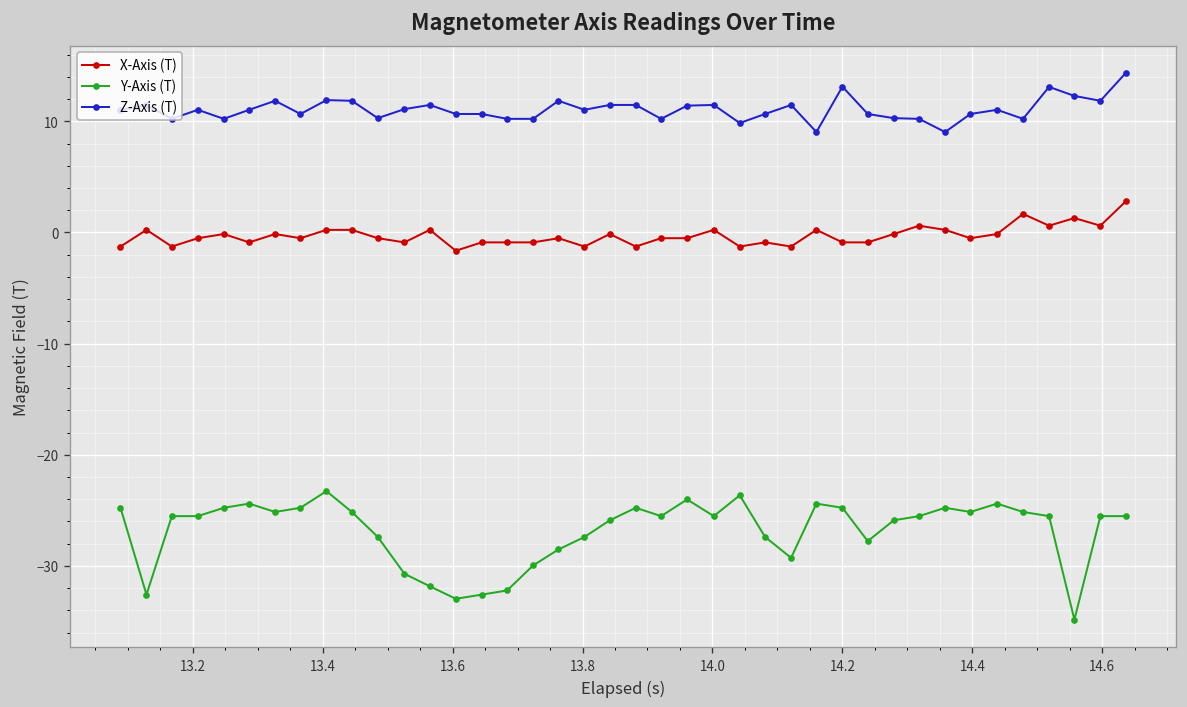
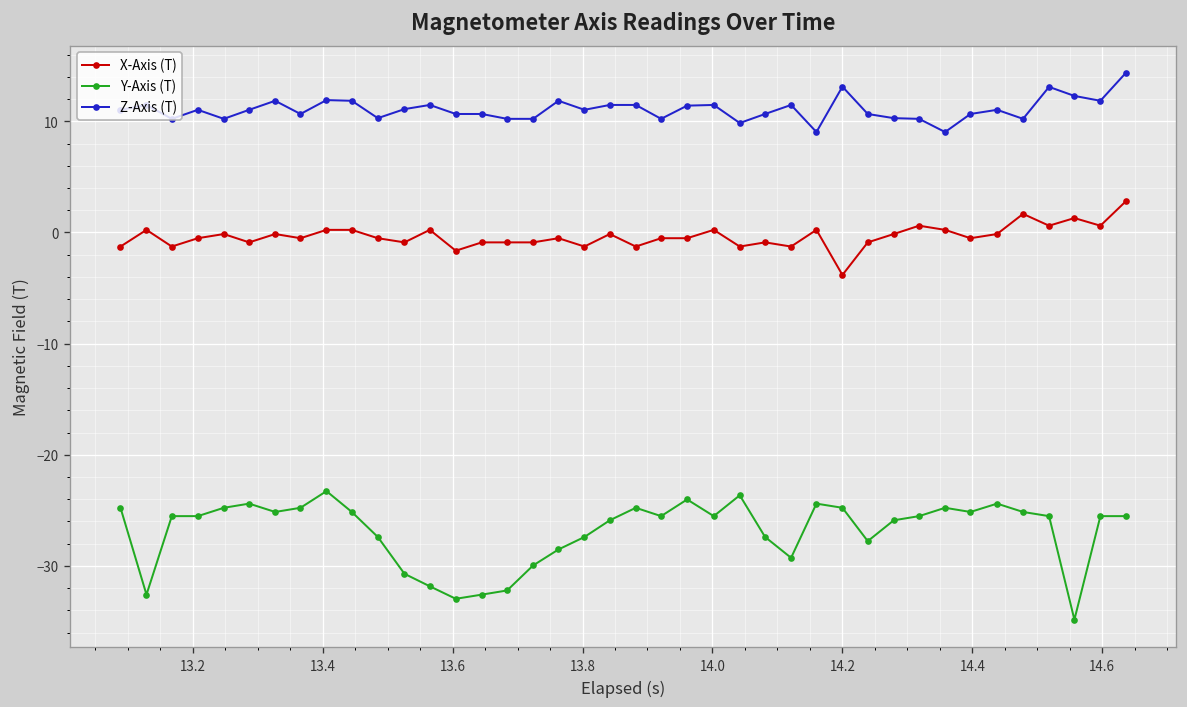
X-Axis (T), 14.2: -1 -> -4
